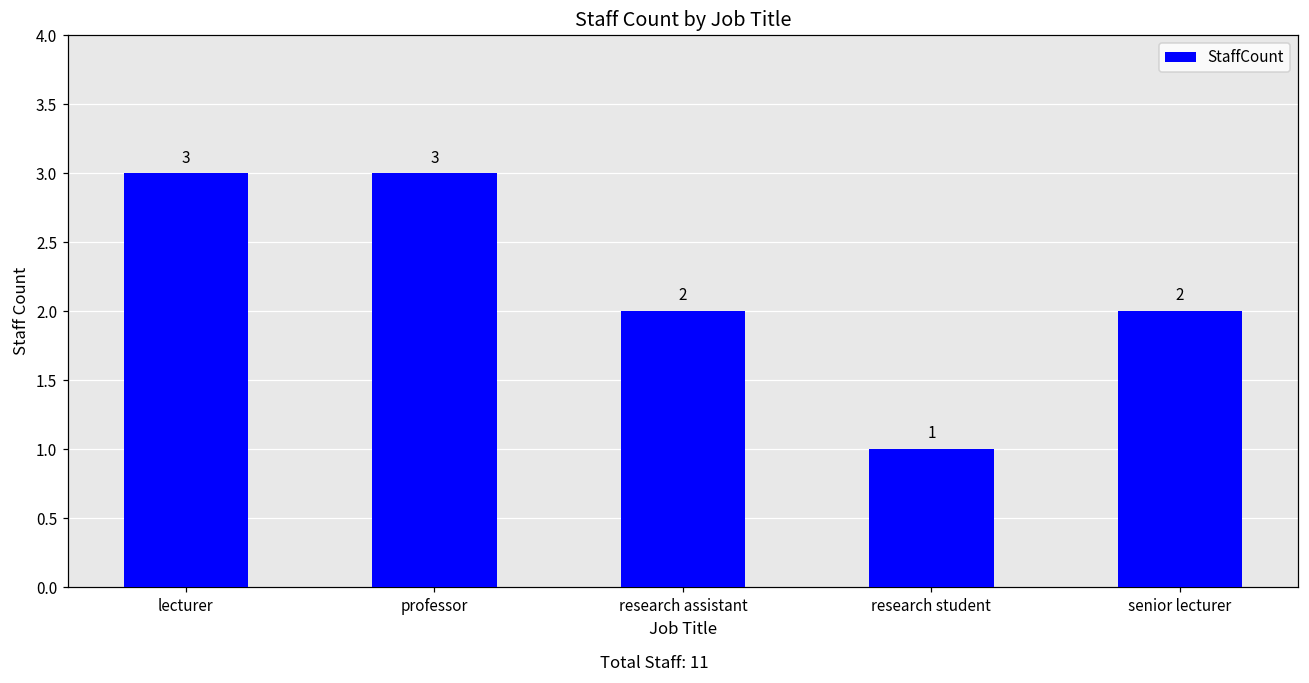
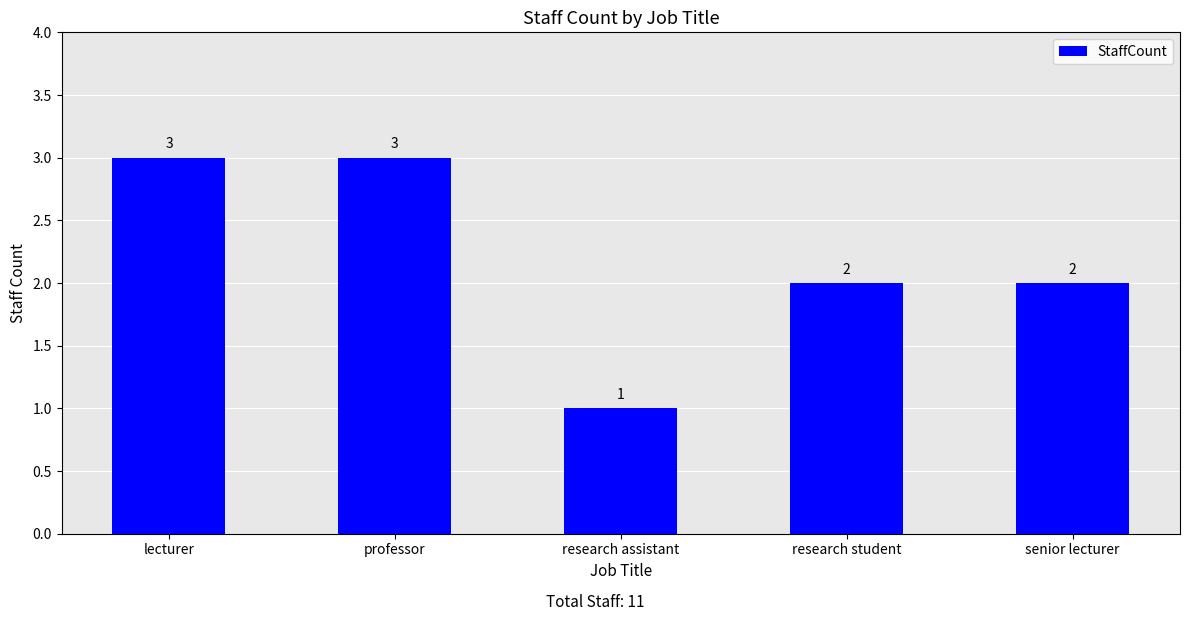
research assistant: 2 -> 1
research student: 1 -> 2
